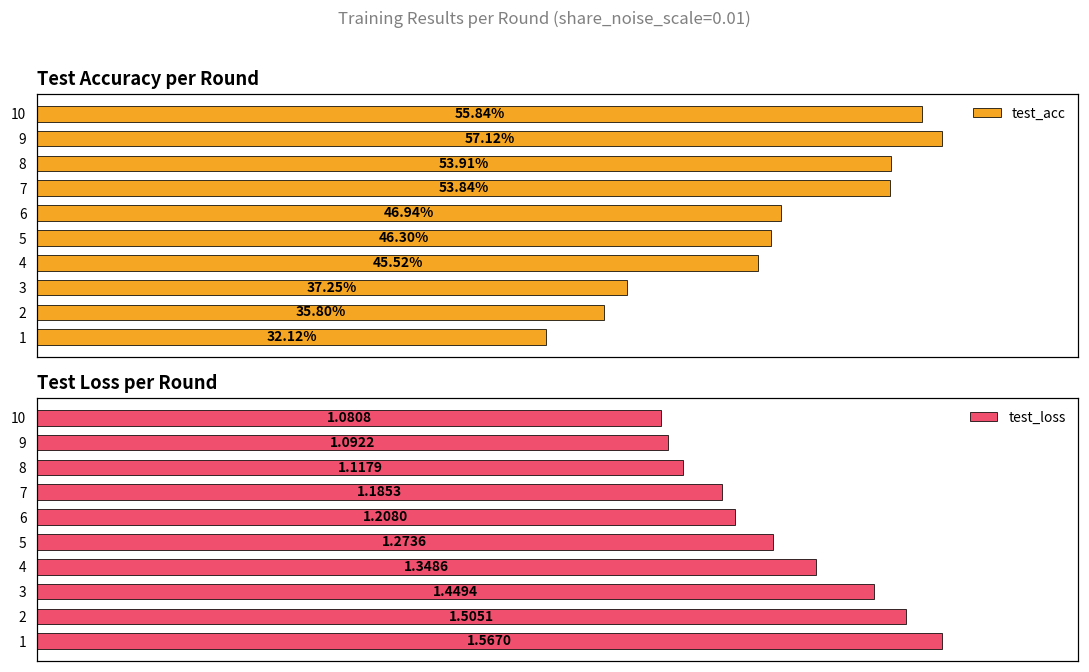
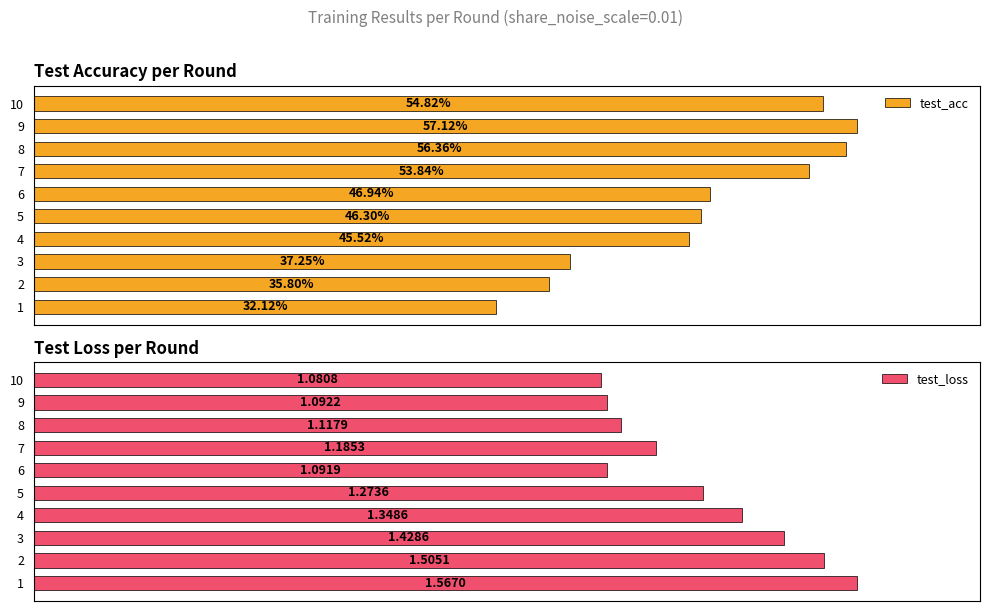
Test Accuracy per Round, 10: 55.84% -> 54.82%
Test Accuracy per Round, 8: 53.91% -> 56.36%
Test Loss per Round, 6: 1.2080 -> 1.0919
Test Loss per Round, 3: 1.4494 -> 1.4286
